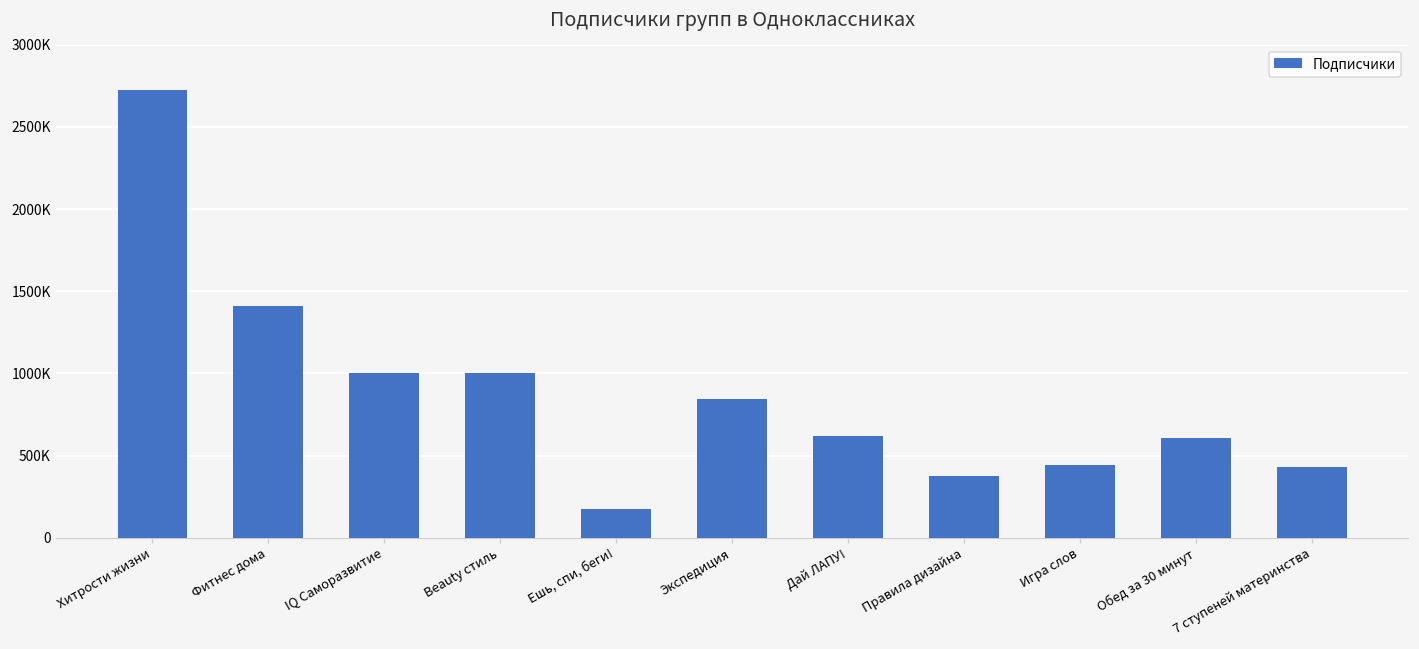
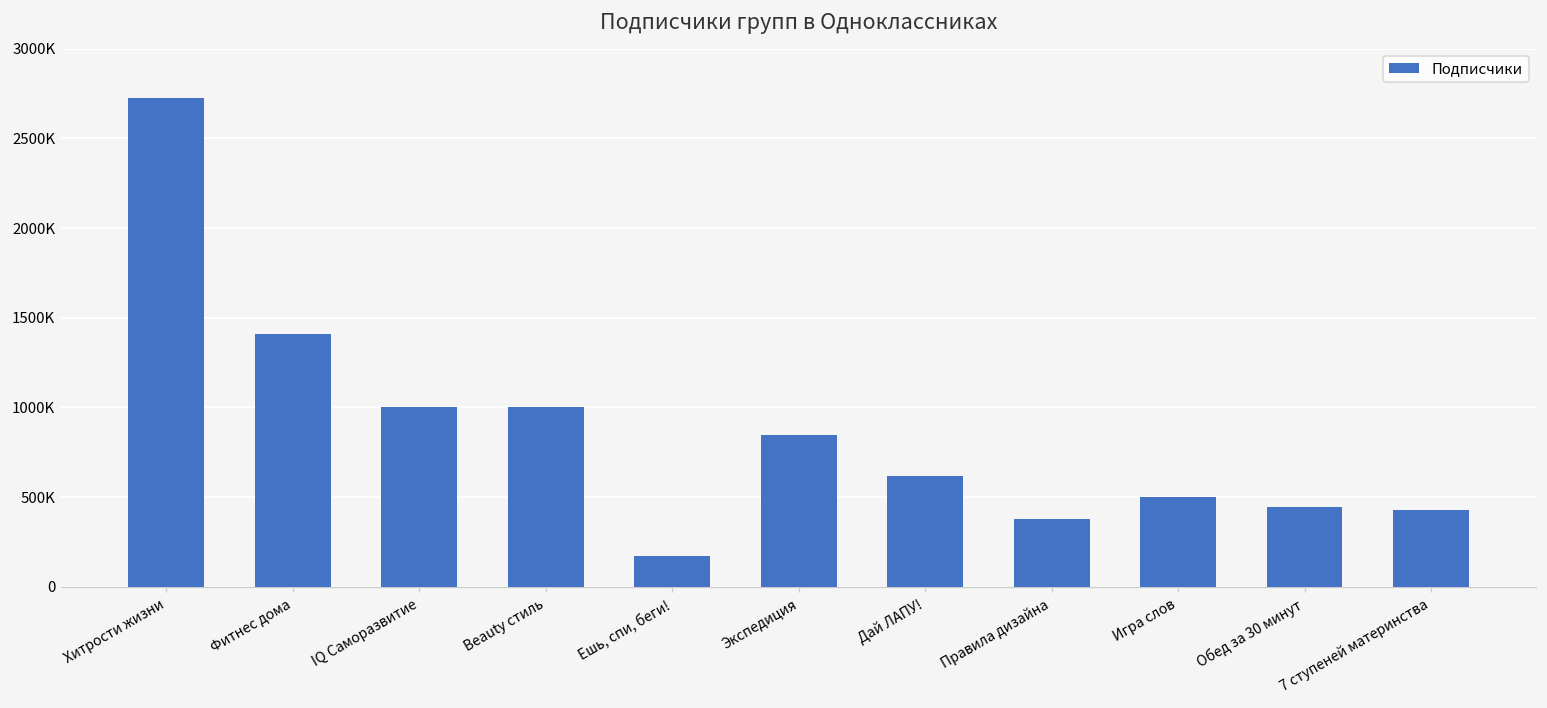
Игра слов: 440000 -> 500000
Обед за 30 минут: 610000 -> 450000
